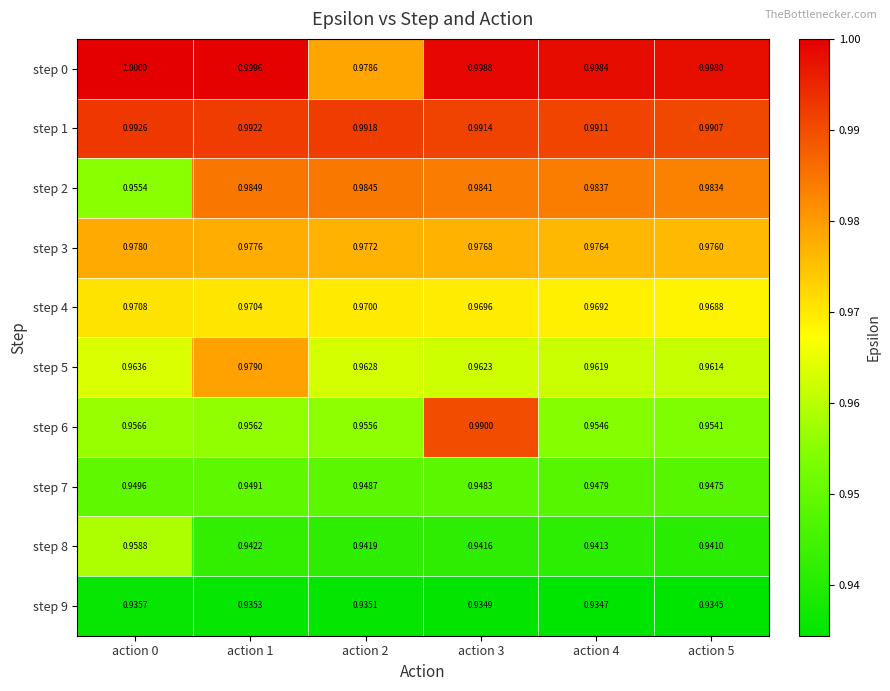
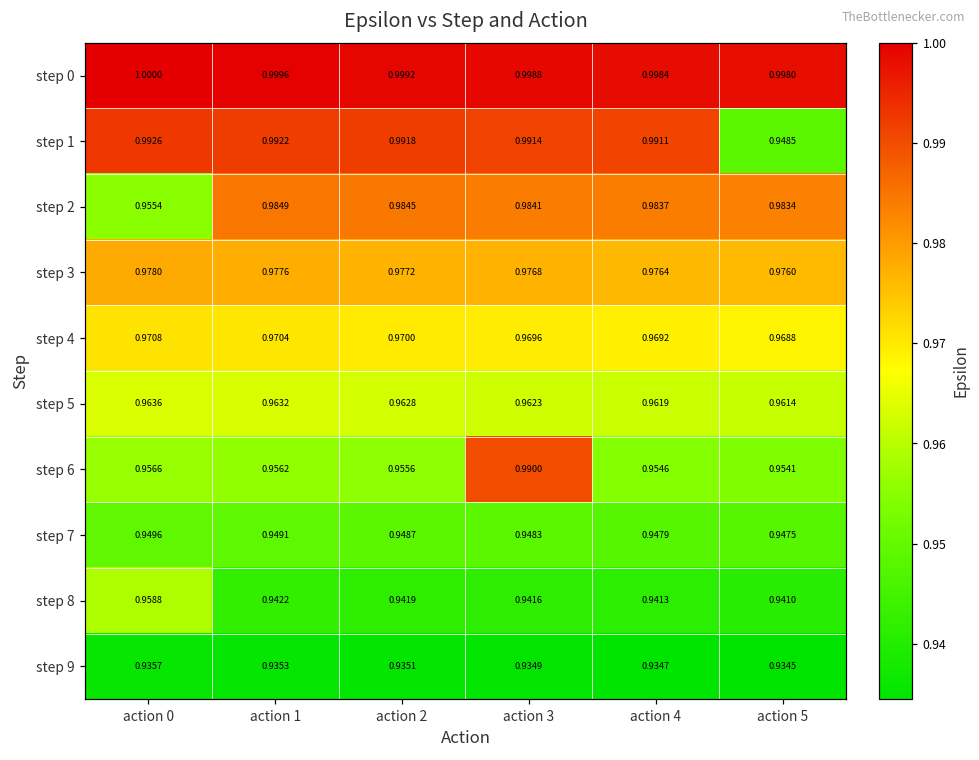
step 0, action 2: 0.9786 -> 0.9992
step 1, action 5: 0.9907 -> 0.9485
step 5, action 1: 0.9790 -> 0.9632
